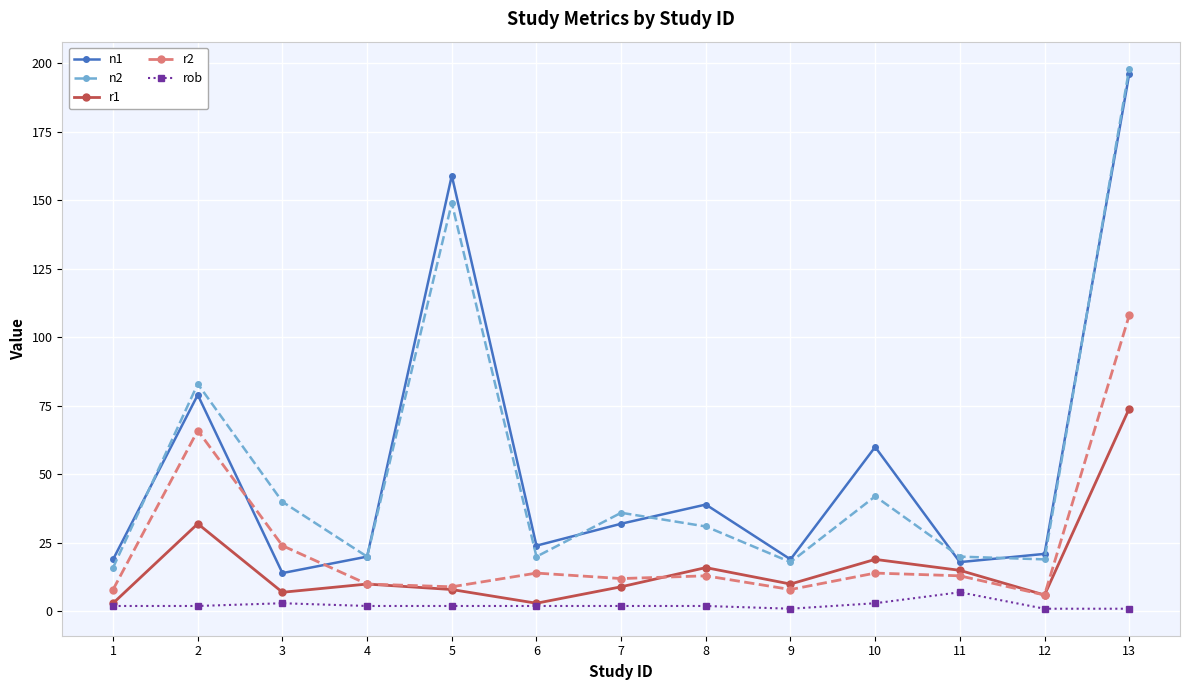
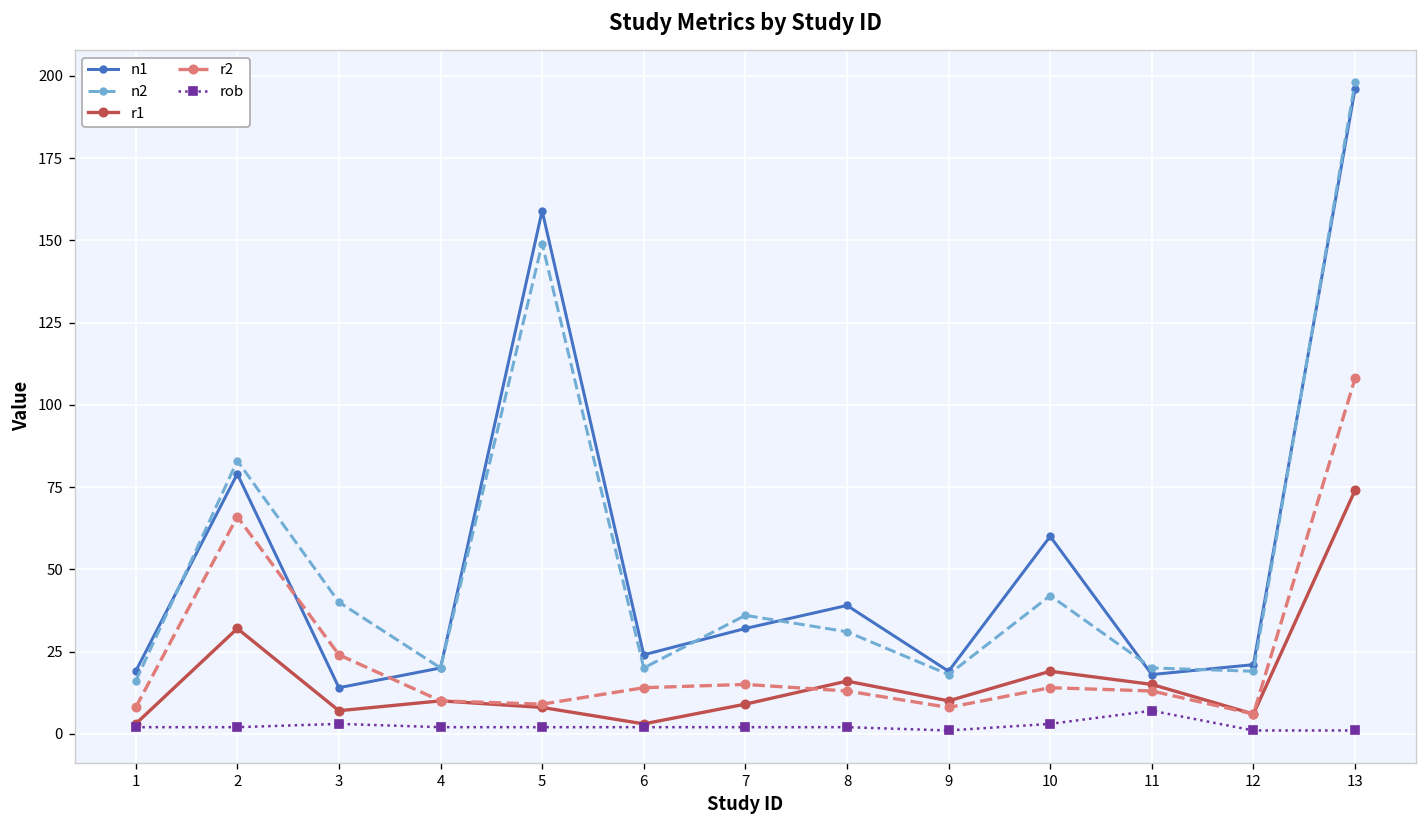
r2, 7: 12 -> 15
